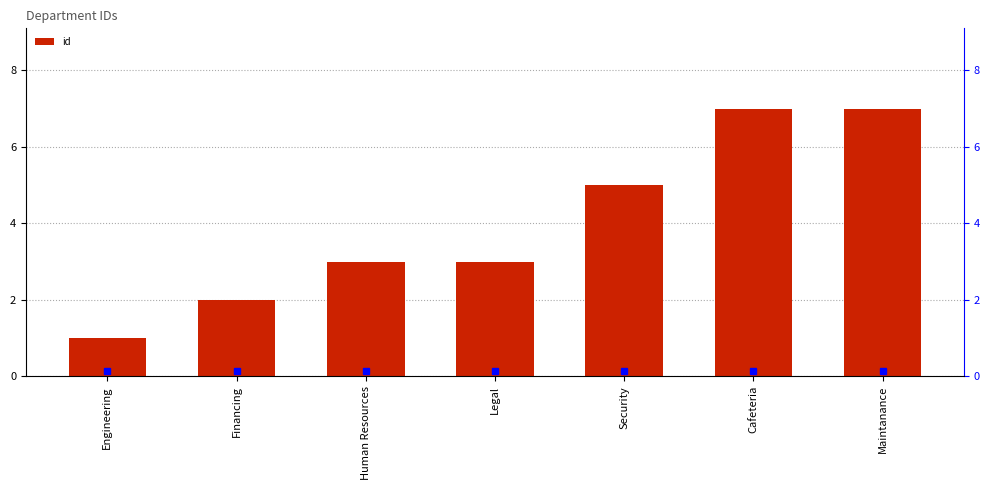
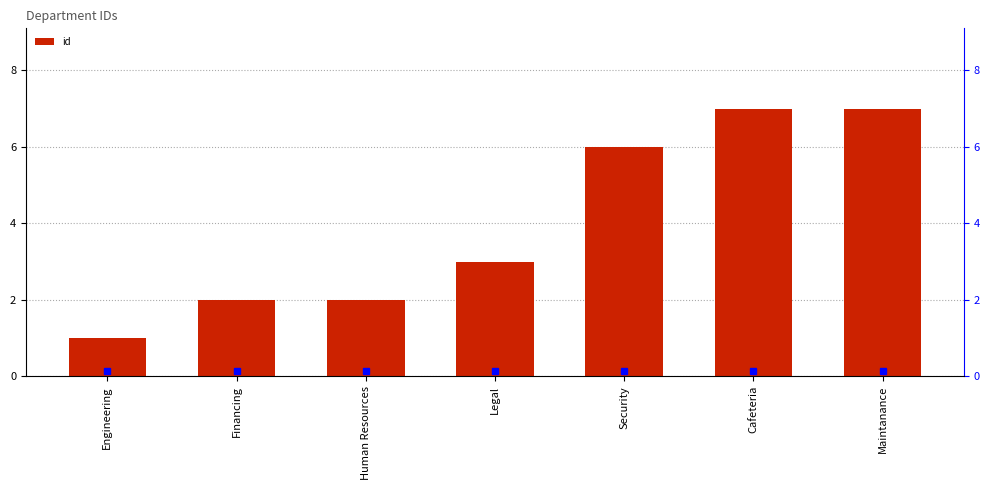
id, Human Resources: 3 -> 2
id, Security: 5 -> 6
